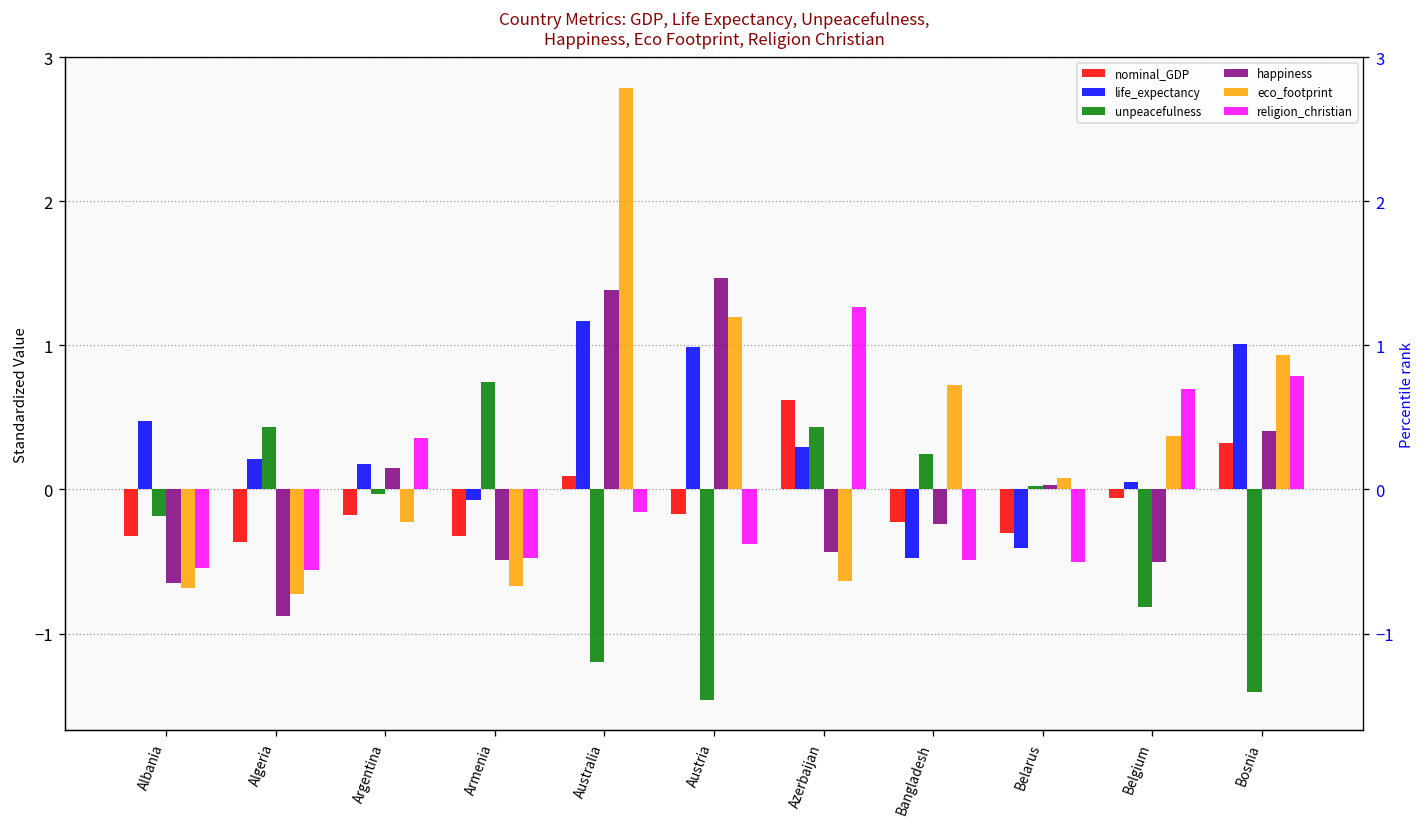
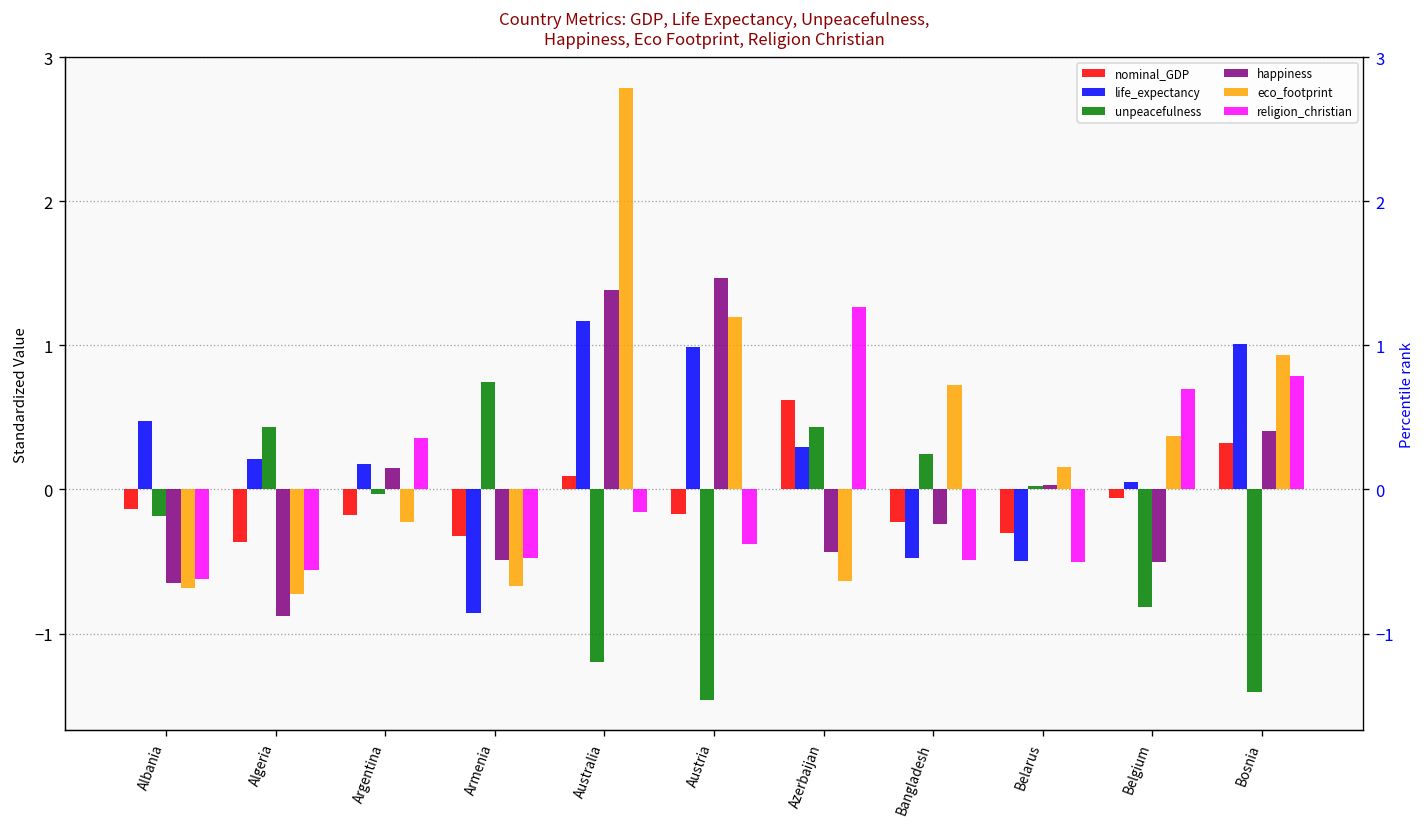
nominal_GDP, Albania: -0.33 -> -0.14
religion_christian, Albania: -0.54 -> -0.62
life_expectancy, Armenia: -0.08 -> -0.86
life_expectancy, Belarus: -0.41 -> -0.50
eco_footprint, Belarus: 0.08 -> 0.15
